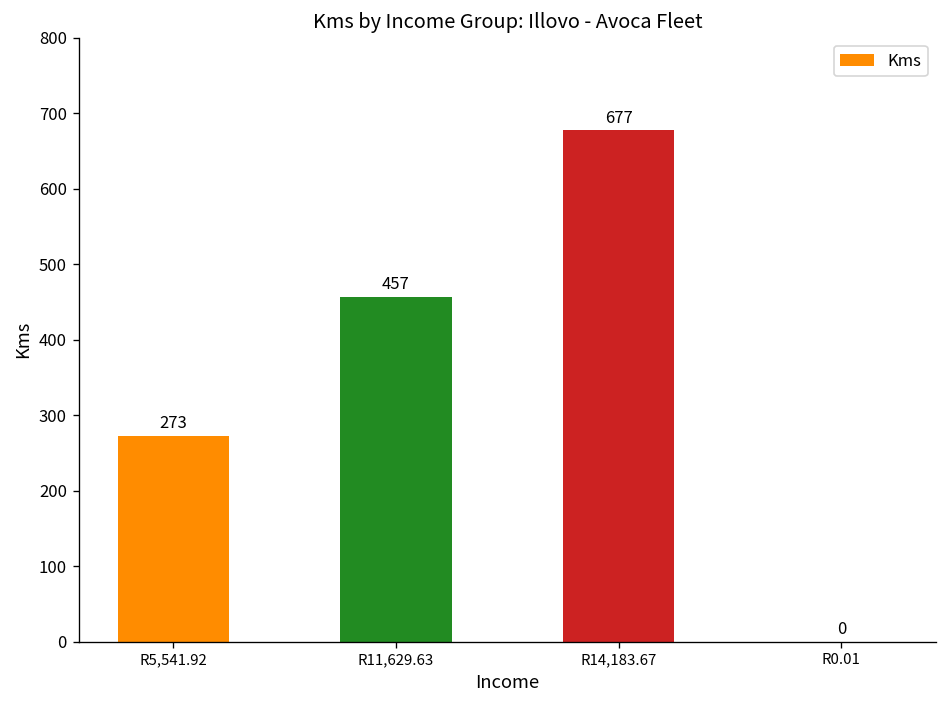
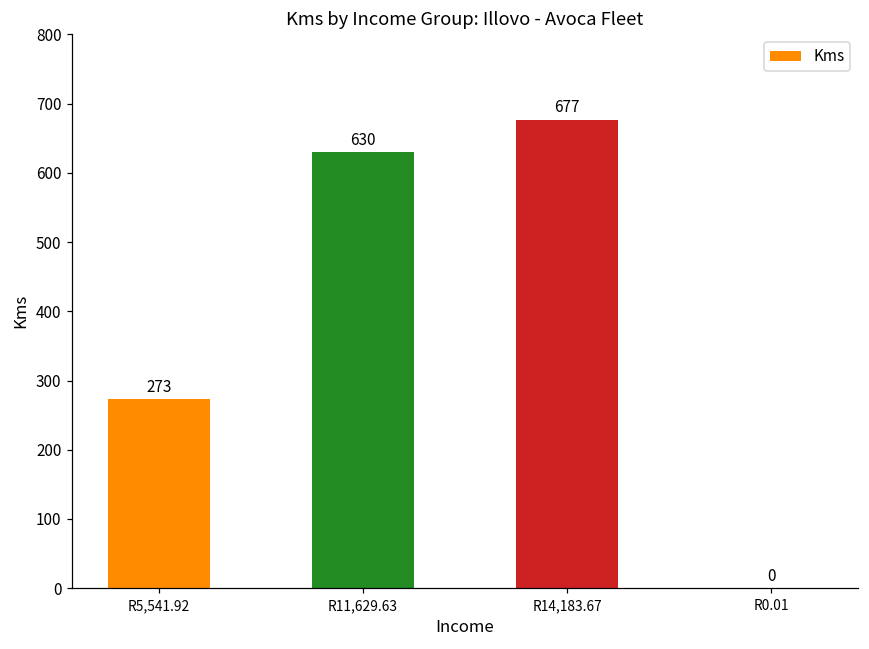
R11,629.63: 457 -> 630
